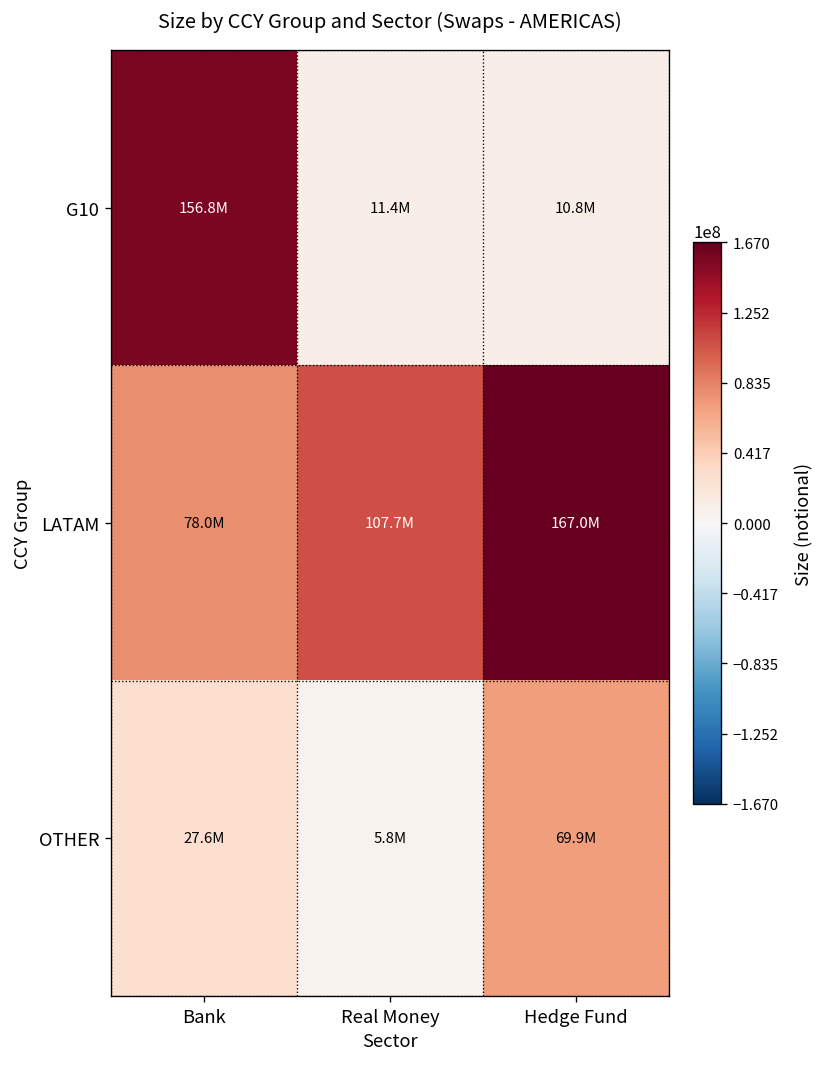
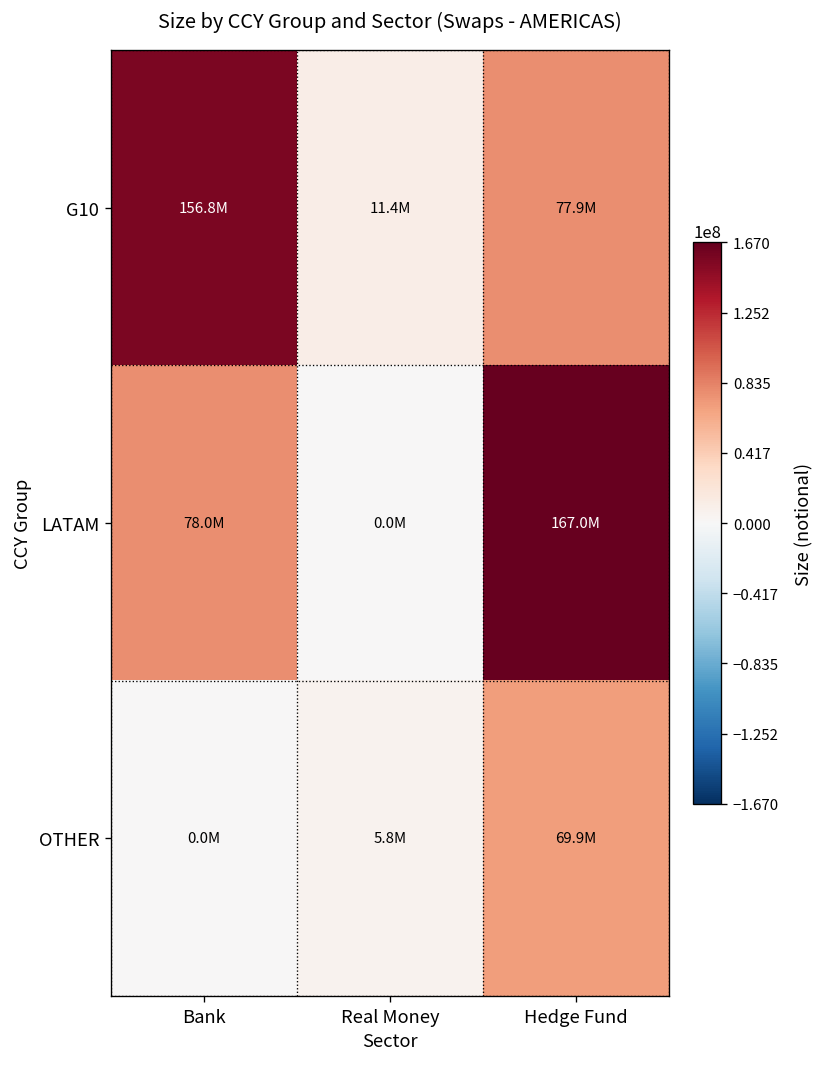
G10, Hedge Fund: 10.8M -> 77.9M
LATAM, Real Money: 107.7M -> 0.0M
OTHER, Bank: 27.6M -> 0.0M
